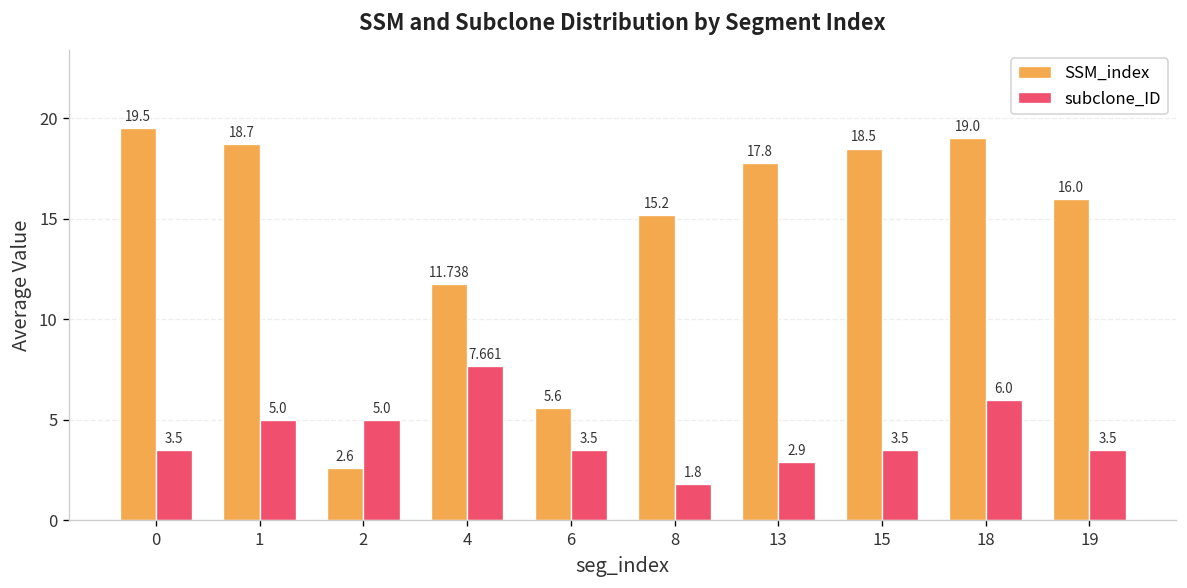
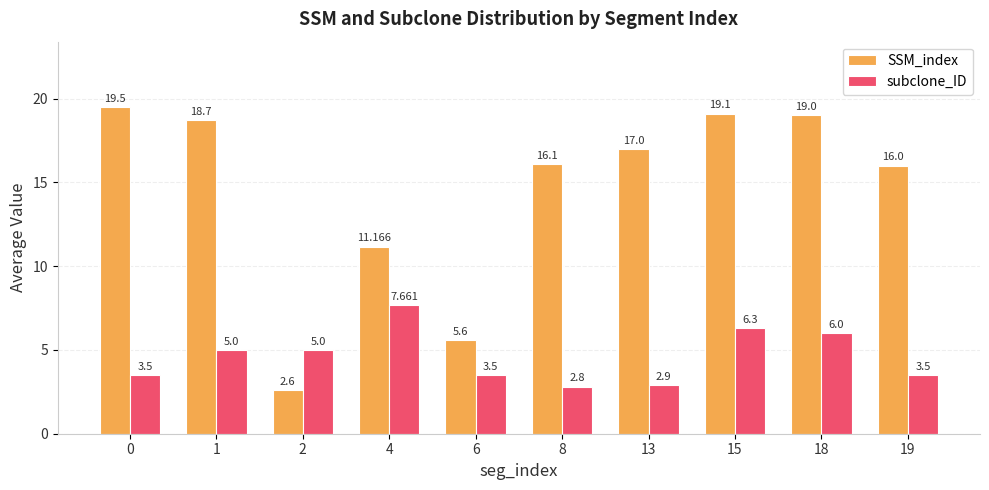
SSM_index, 4: 11.738 -> 11.166
SSM_index, 8: 15.2 -> 16.1
subclone_ID, 8: 1.8 -> 2.8
SSM_index, 13: 17.8 -> 17.0
SSM_index, 15: 18.5 -> 19.1
subclone_ID, 15: 3.5 -> 6.3
